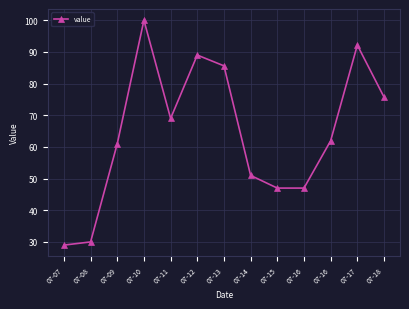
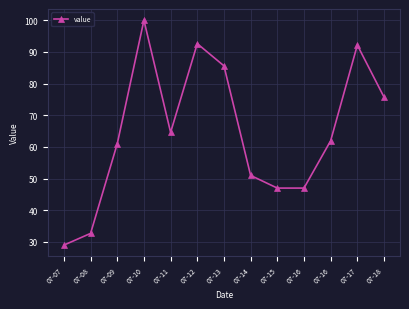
07-08: 30 -> 33
07-11: 69 -> 65
07-12: 89 -> 93
